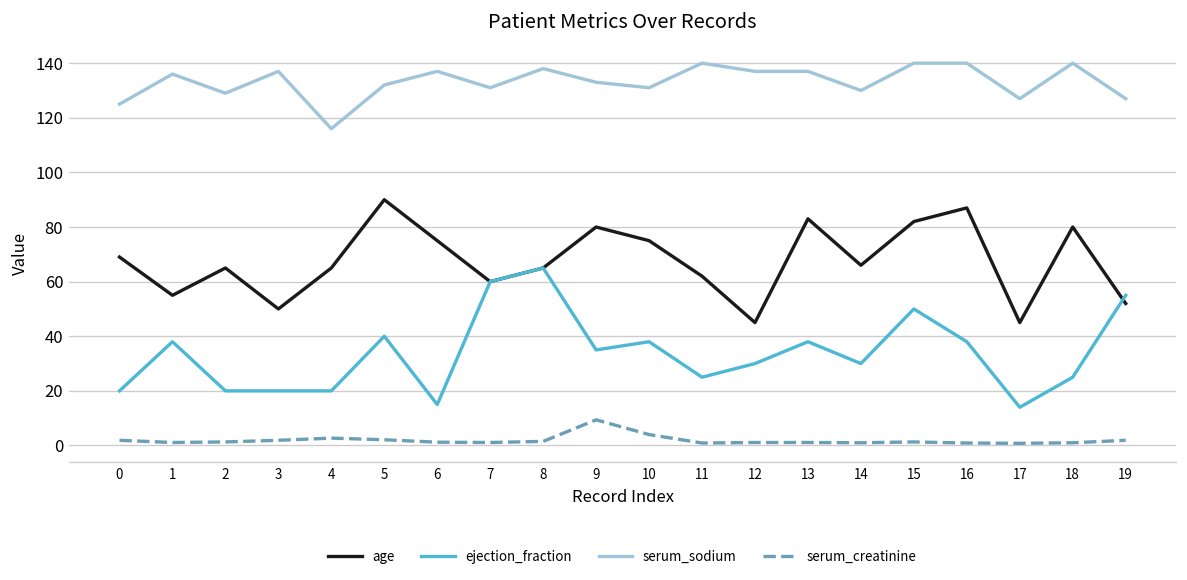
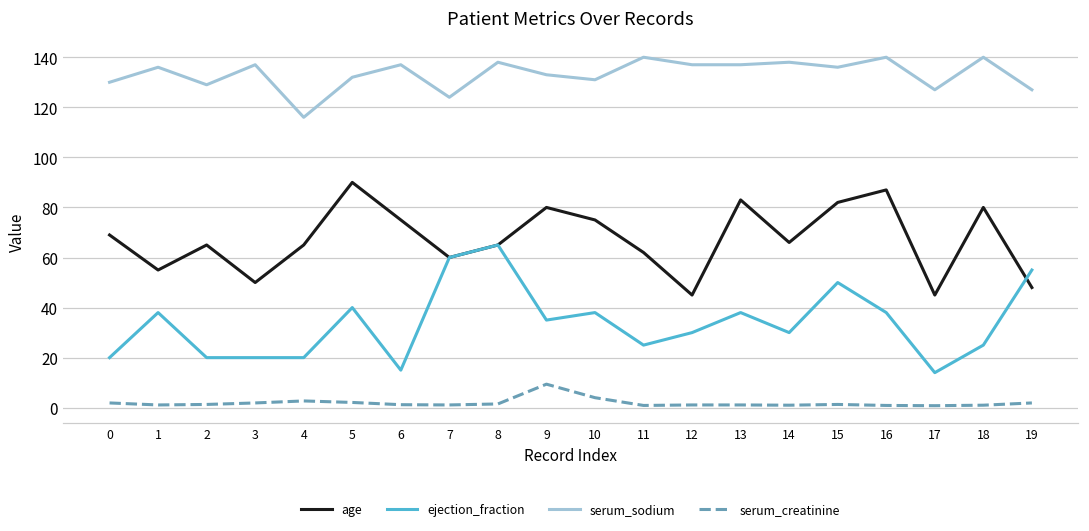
serum_sodium, 0: 125 -> 130
serum_sodium, 7: 131 -> 124
serum_sodium, 14: 130 -> 138
serum_sodium, 15: 140 -> 136
age, 19: 52 -> 48
